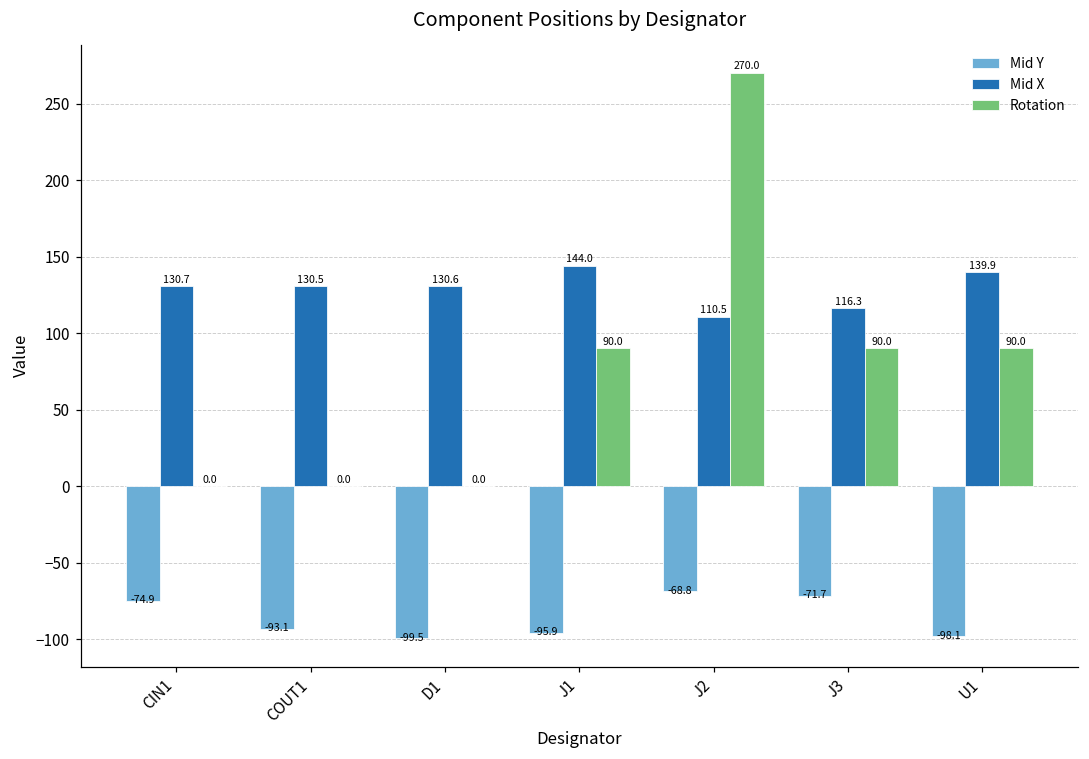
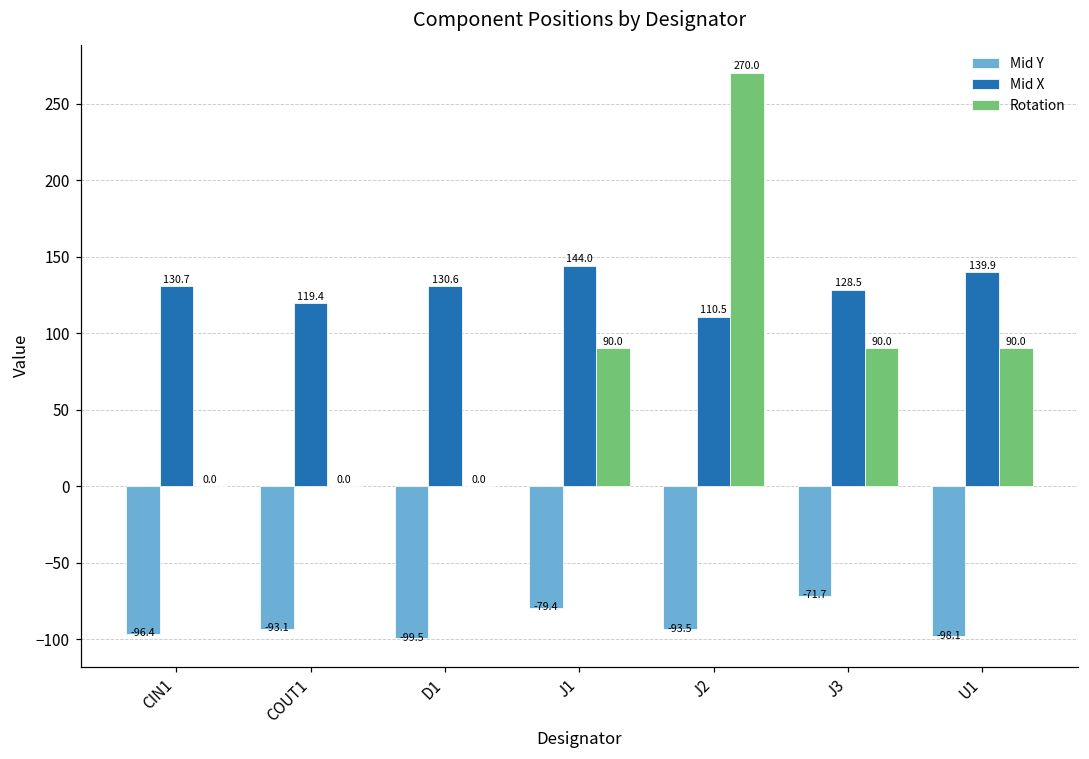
Mid Y, CIN1: -74.9 -> -96.4
Mid X, COUT1: 130.5 -> 119.4
Mid Y, J1: -95.9 -> -79.4
Mid Y, J2: -68.8 -> -93.5
Mid X, J3: 116.3 -> 128.5
